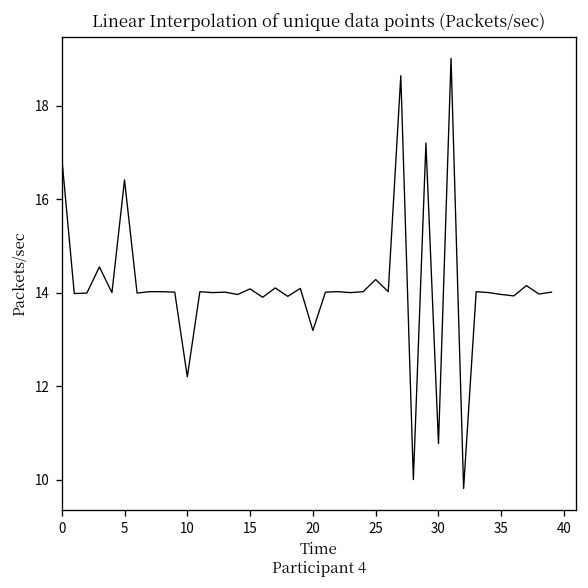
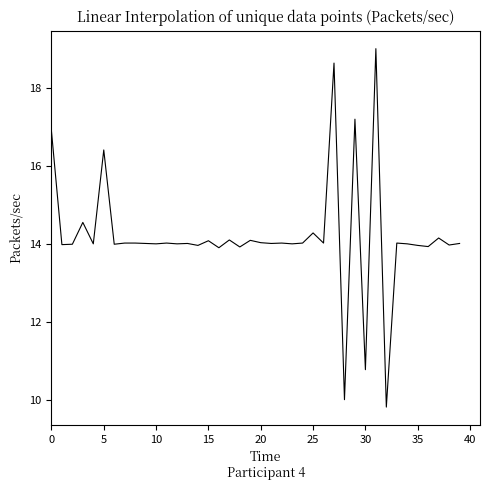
10: 12.2 -> 14.0
20: 13.2 -> 14.0
